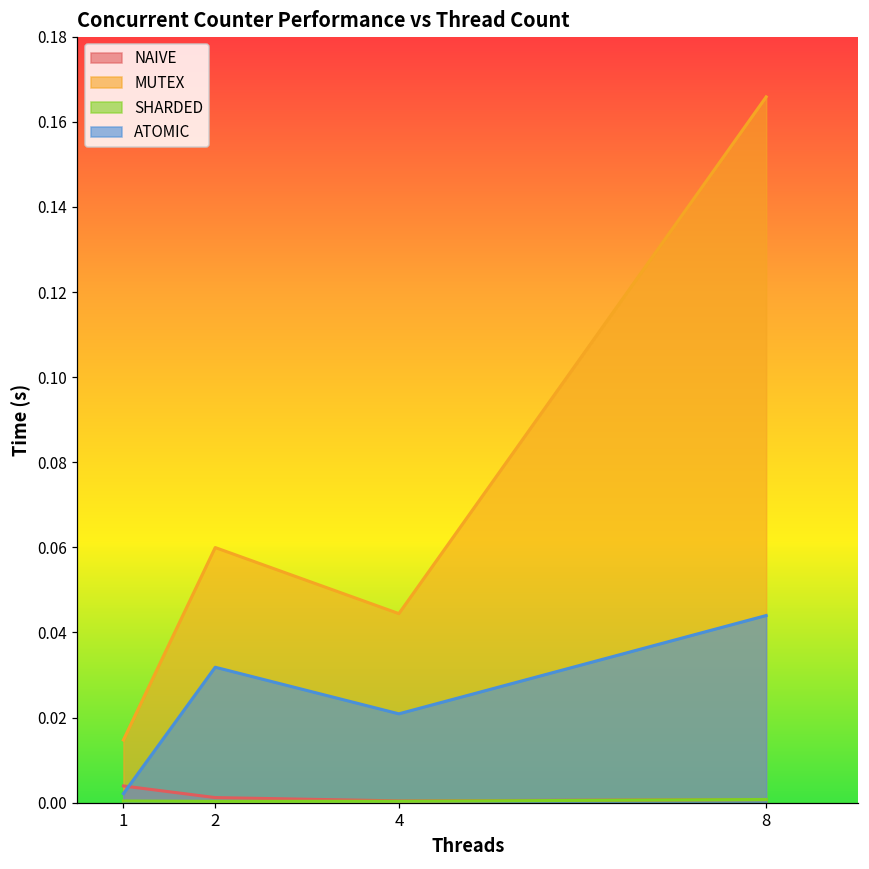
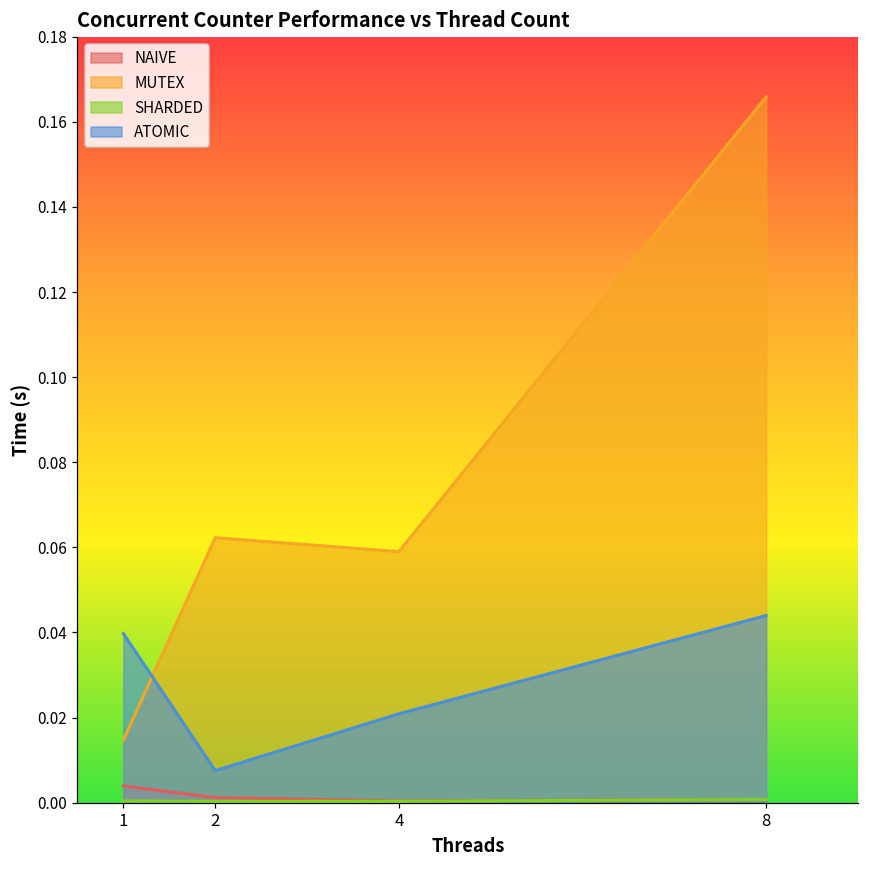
ATOMIC, 1: 0.002 -> 0.040
MUTEX, 2: 0.060 -> 0.062
ATOMIC, 2: 0.032 -> 0.008
MUTEX, 4: 0.044 -> 0.059
